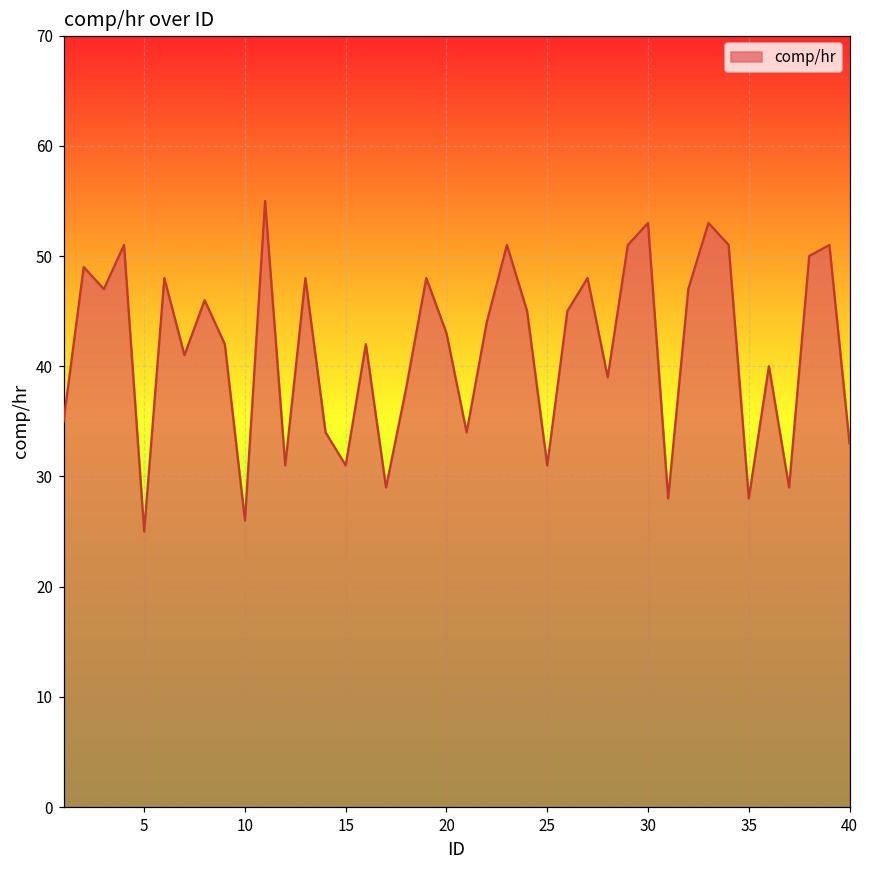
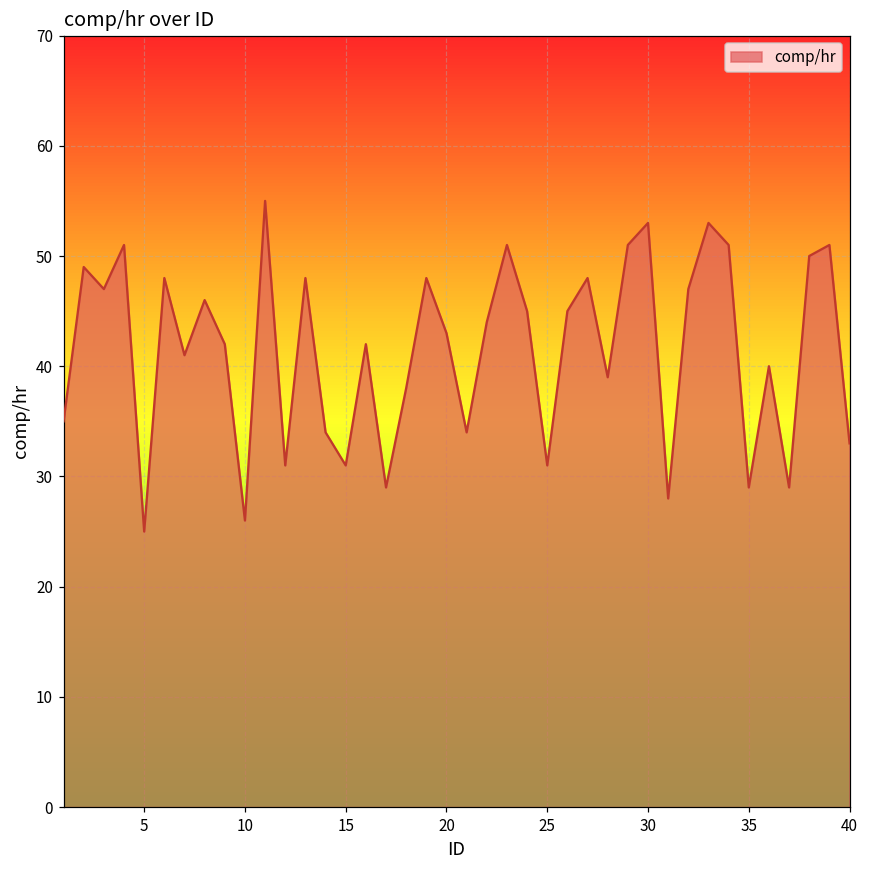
35: 28 -> 29
